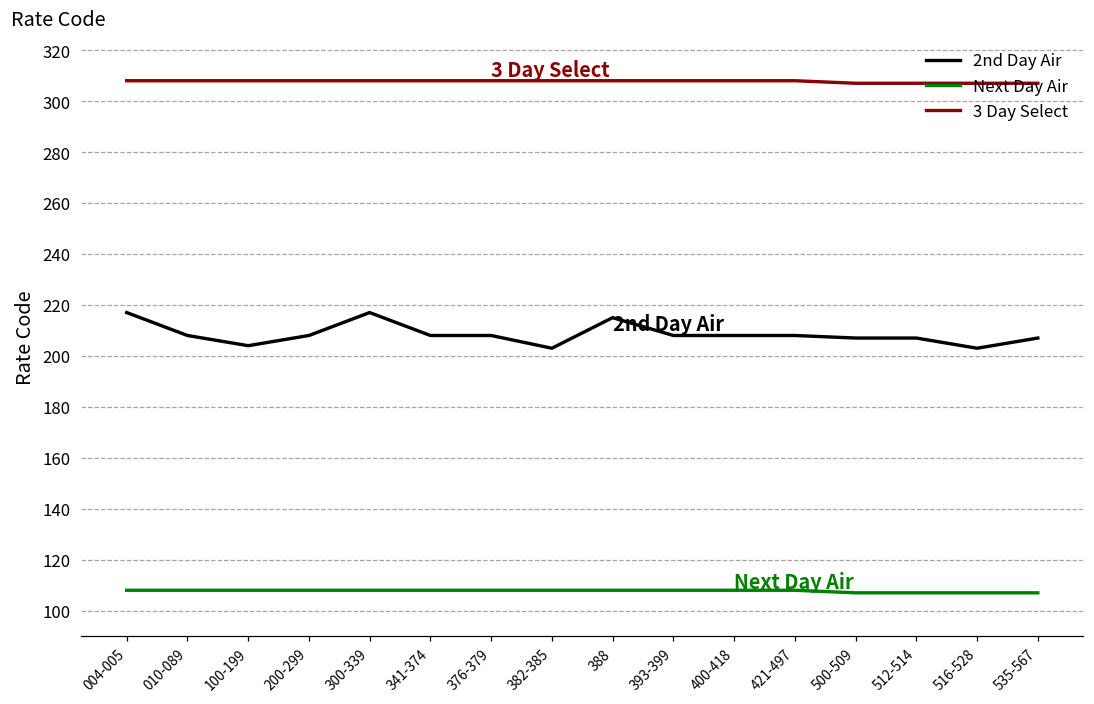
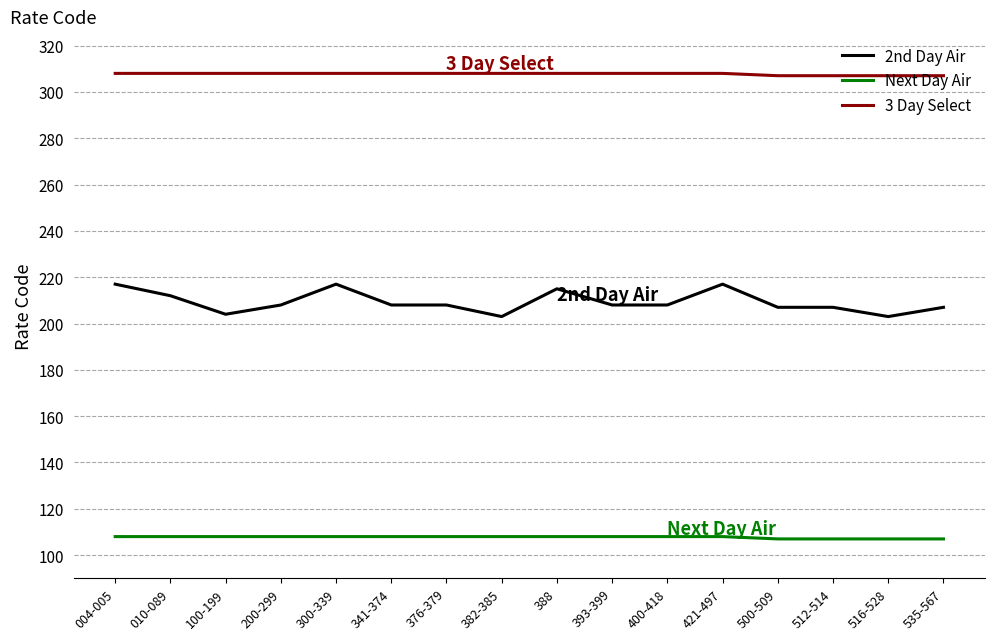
2nd Day Air, 010-089: 208 -> 212
2nd Day Air, 421-497: 208 -> 217
